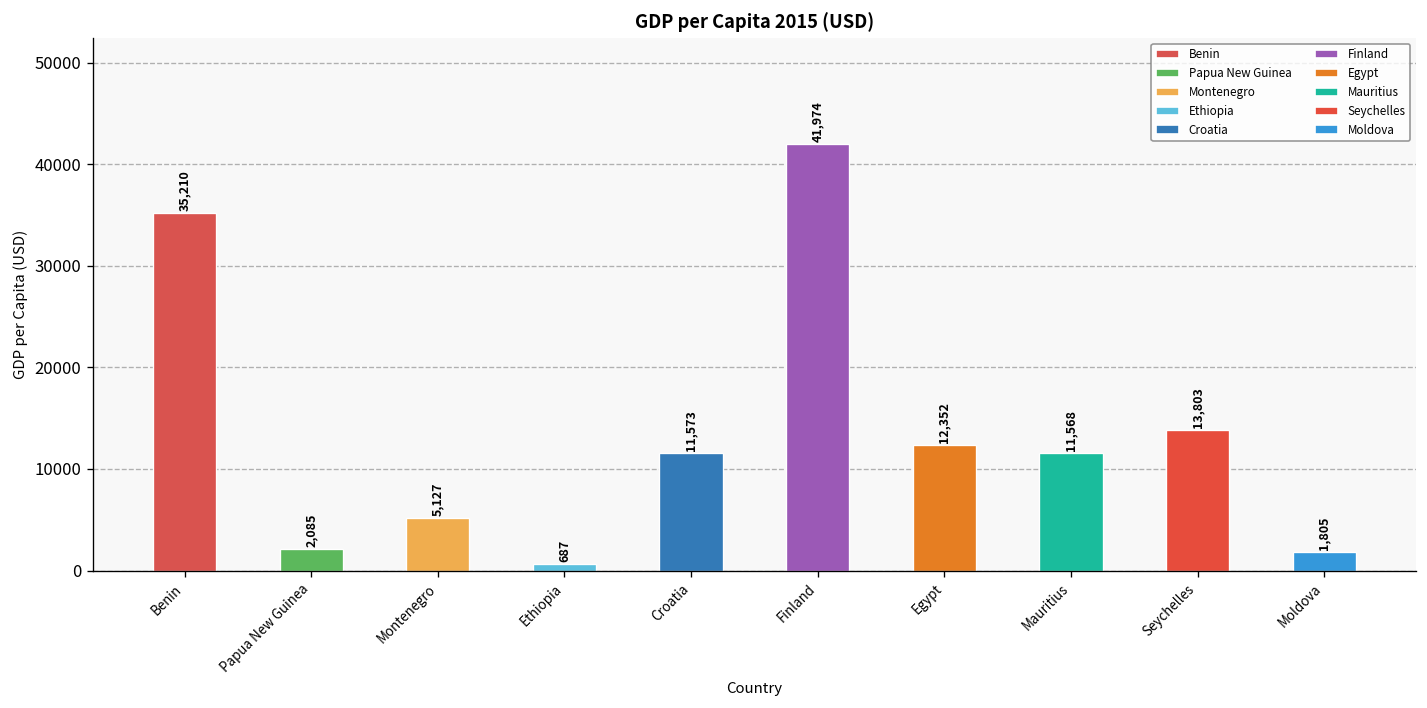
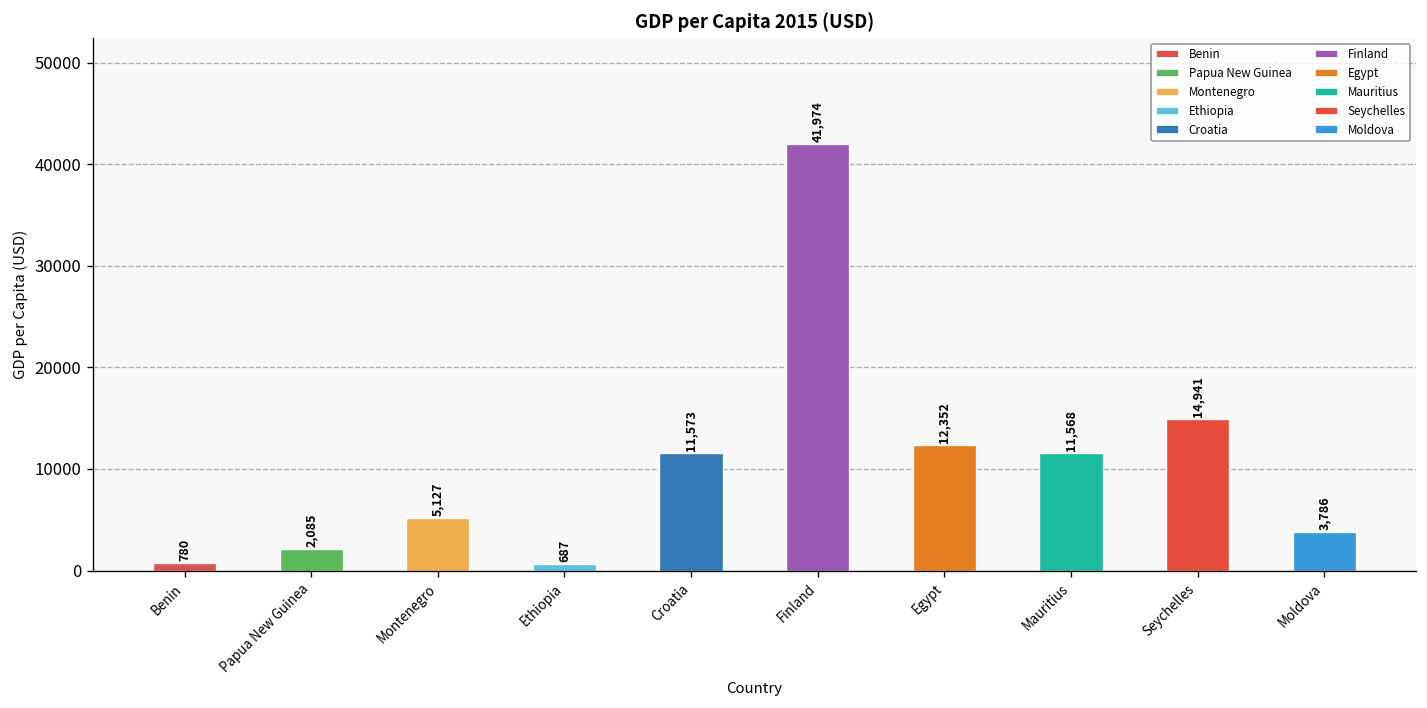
Benin: 35,210 -> 780
Seychelles: 13,803 -> 14,941
Moldova: 1,805 -> 3,786
